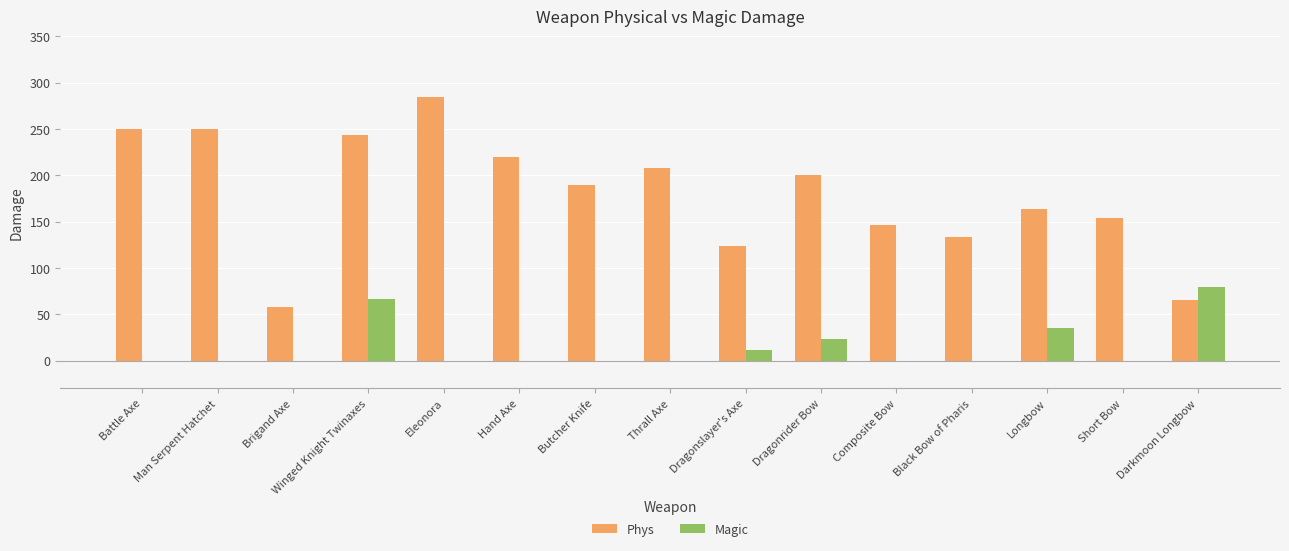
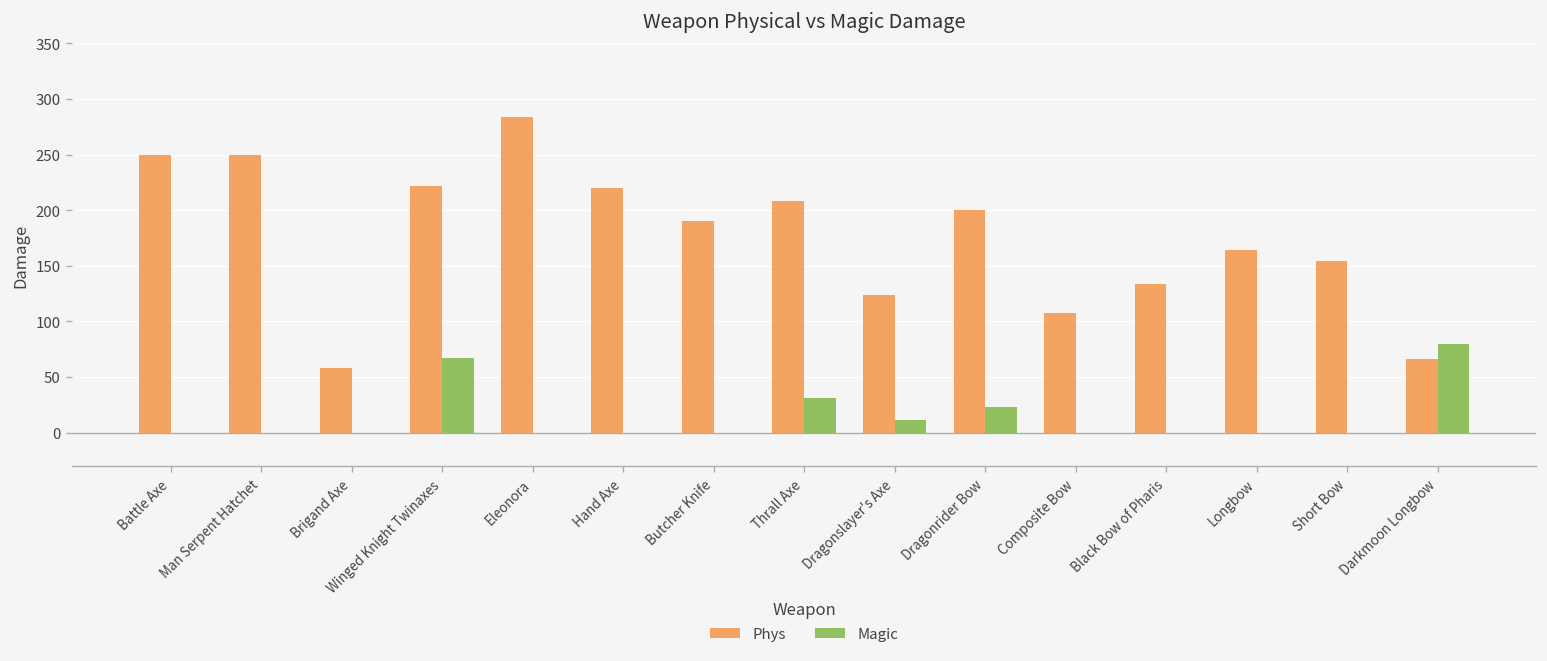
Phys, Winged Knight Twinaxes: 240 -> 220
Magic, Thrall Axe: 0 -> 30
Phys, Composite Bow: 150 -> 110
Magic, Longbow: 40 -> 0
